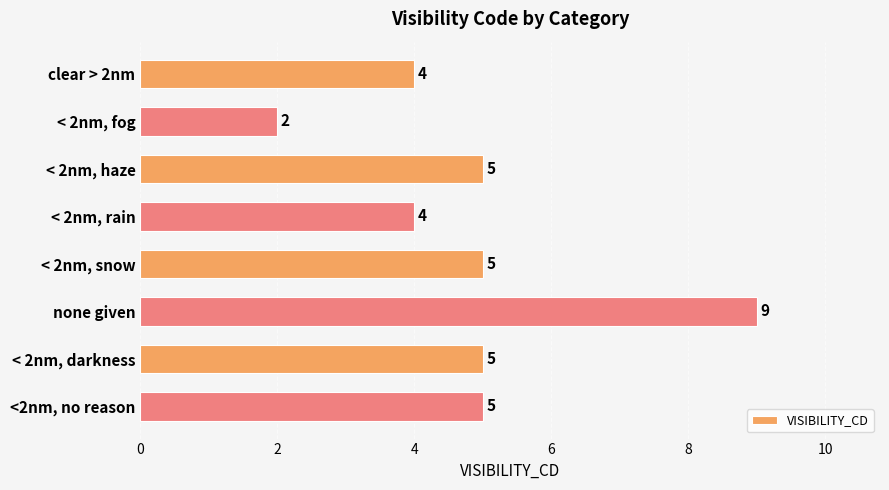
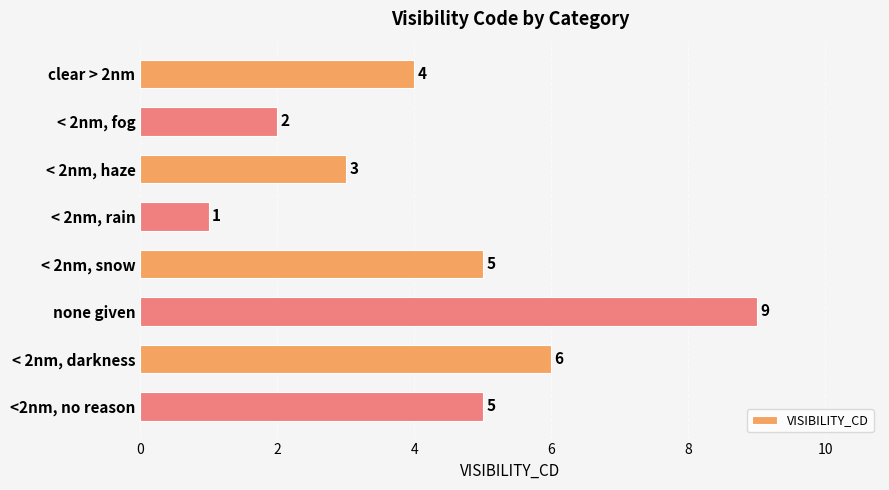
< 2nm, haze: 5 -> 3
< 2nm, rain: 4 -> 1
< 2nm, darkness: 5 -> 6
